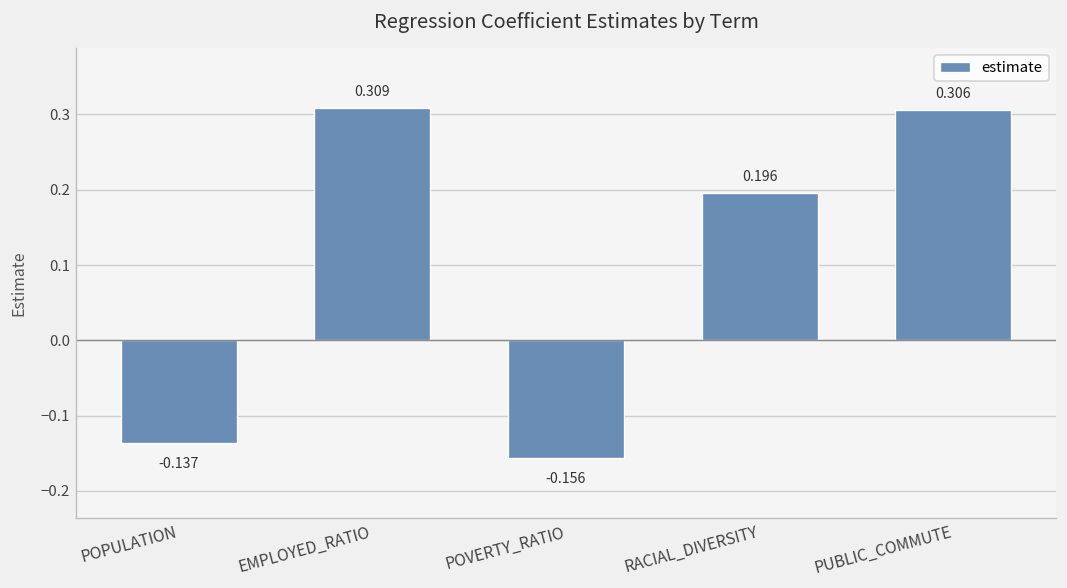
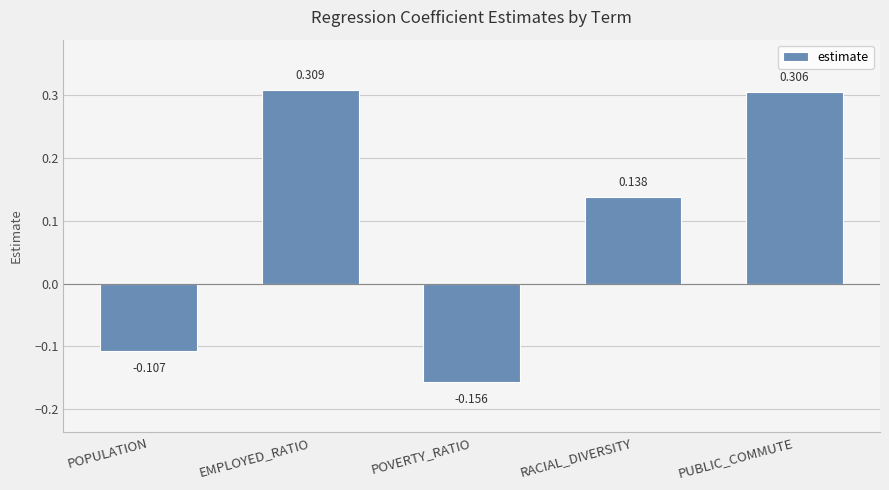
POPULATION: -0.137 -> -0.107
RACIAL_DIVERSITY: 0.196 -> 0.138
